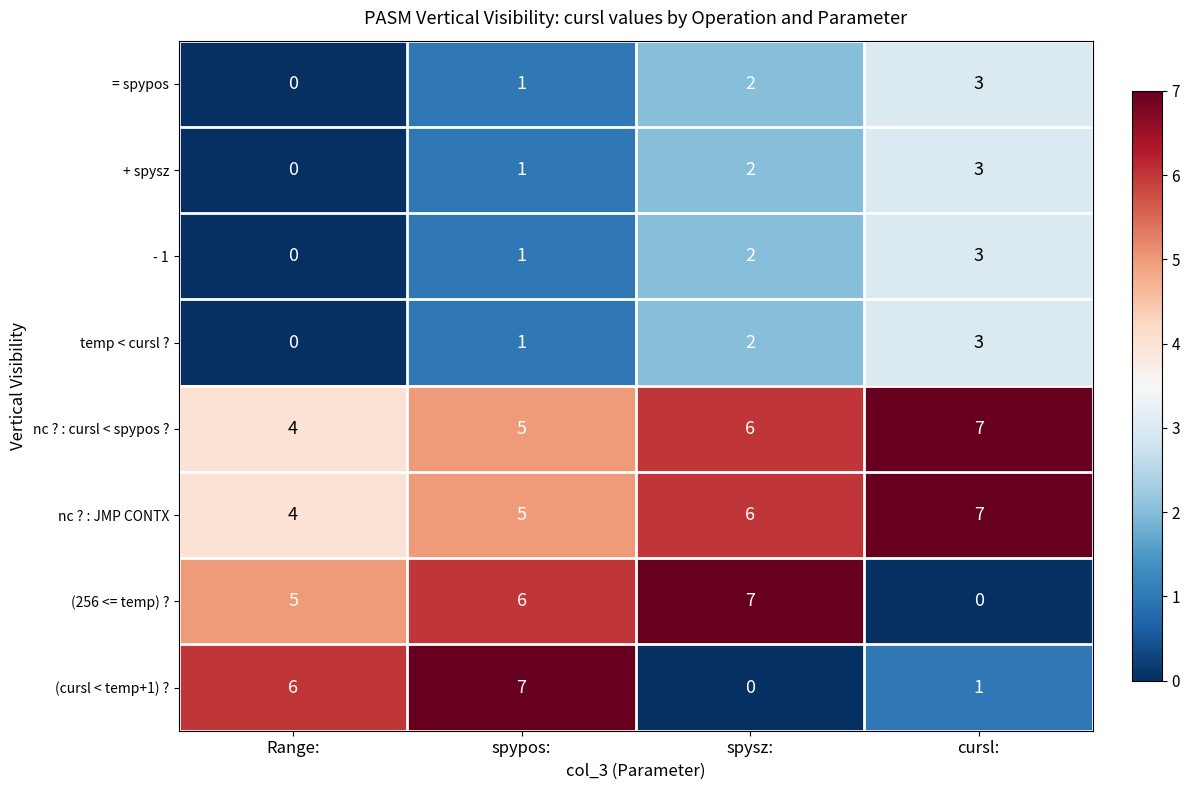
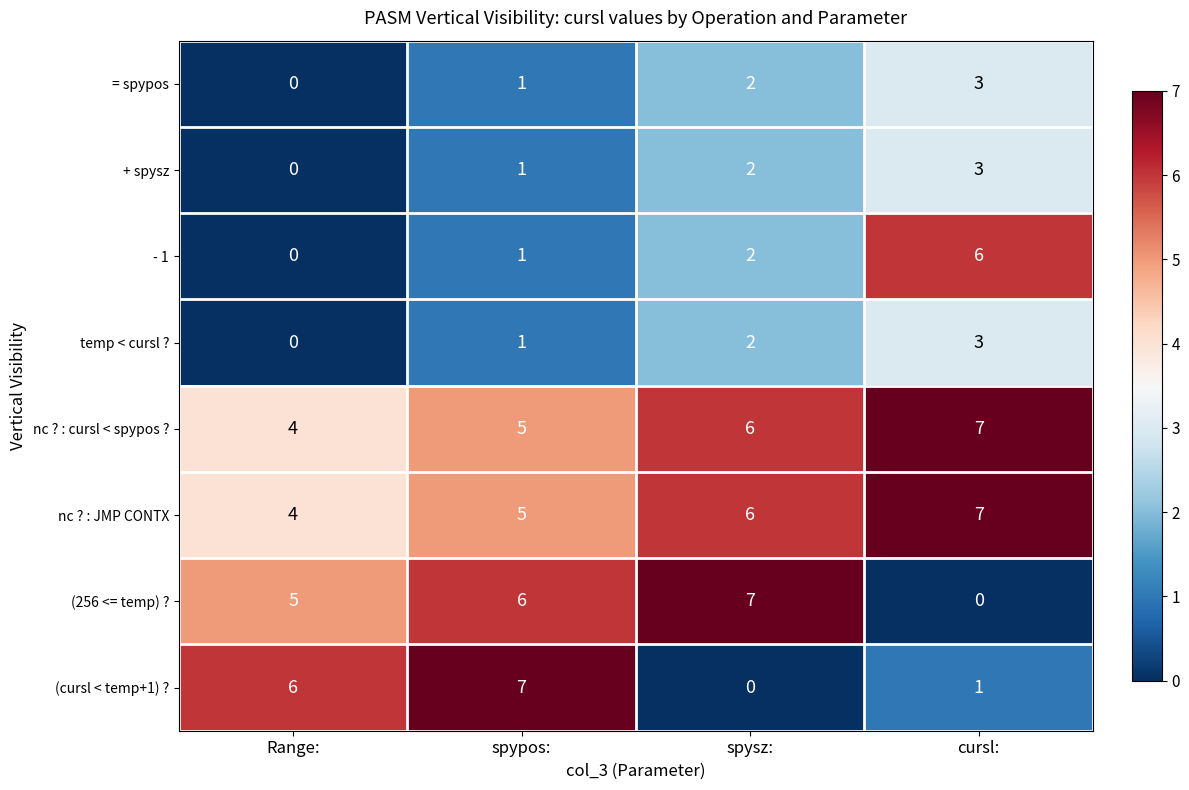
- 1, cursl:: 3 -> 6
